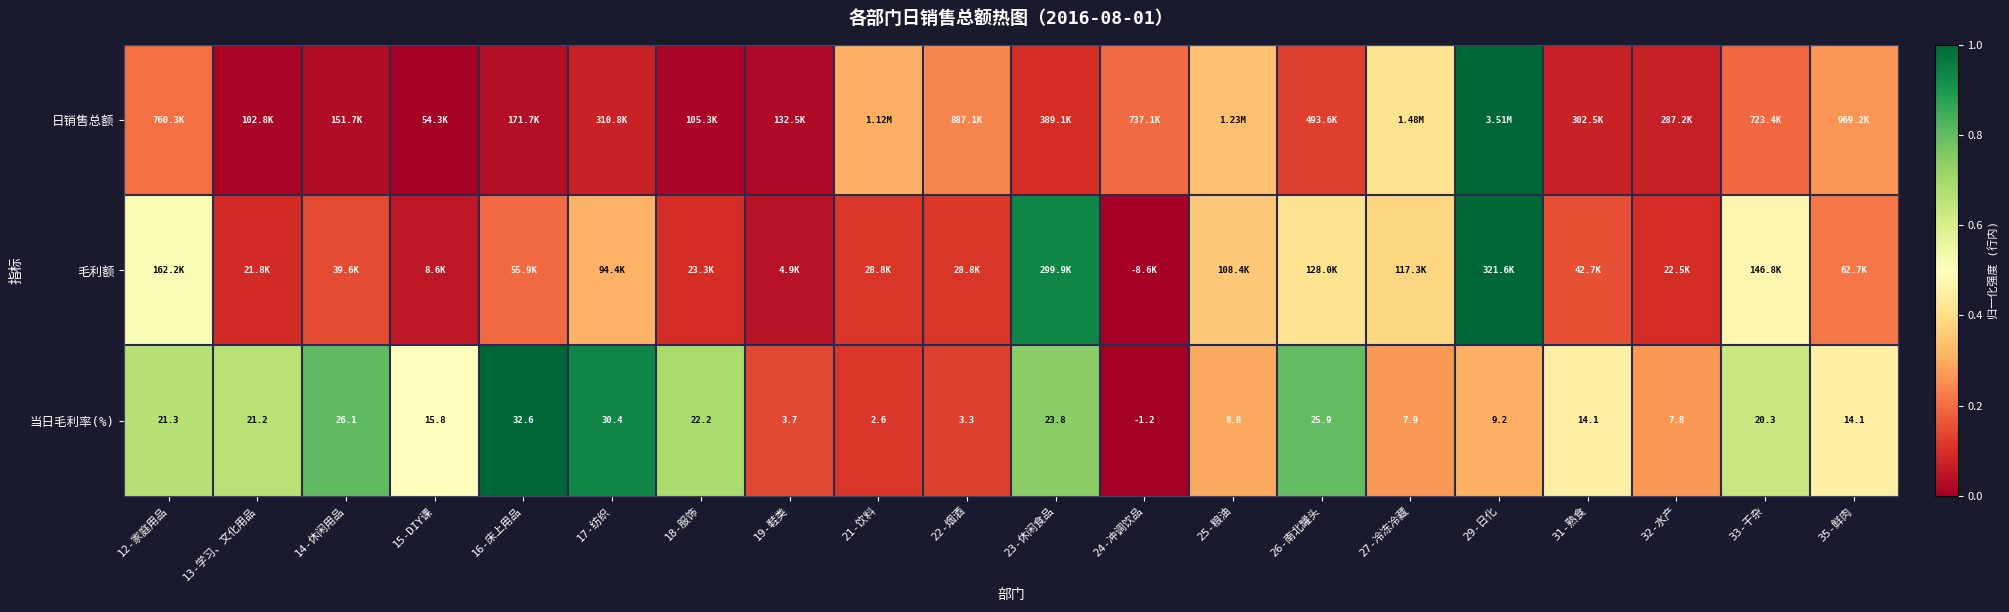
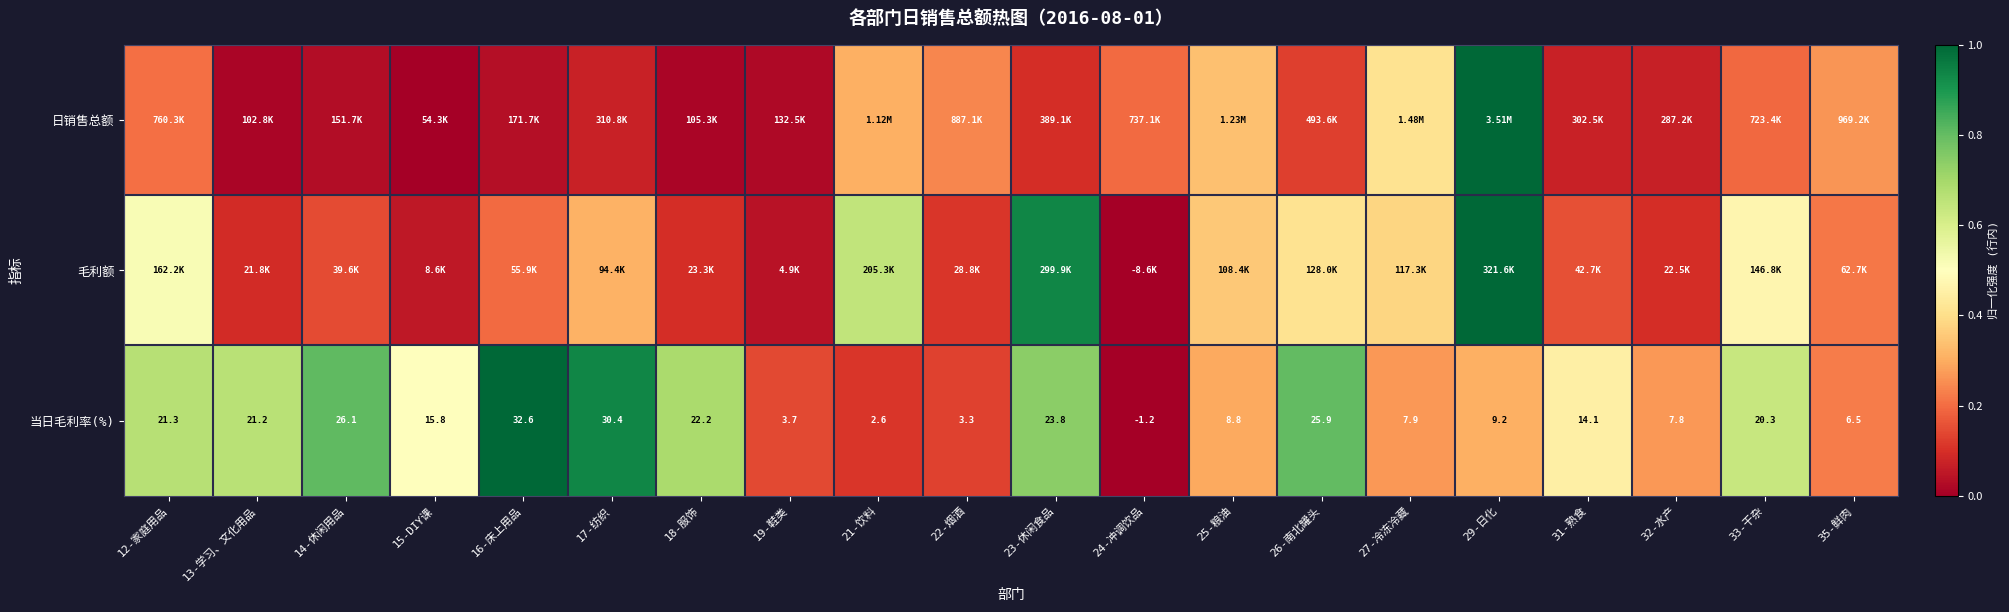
毛利额, 21-饮料: 28.8K -> 205.3K
当日毛利率(%), 35-鲜肉: 14.1 -> 6.5
